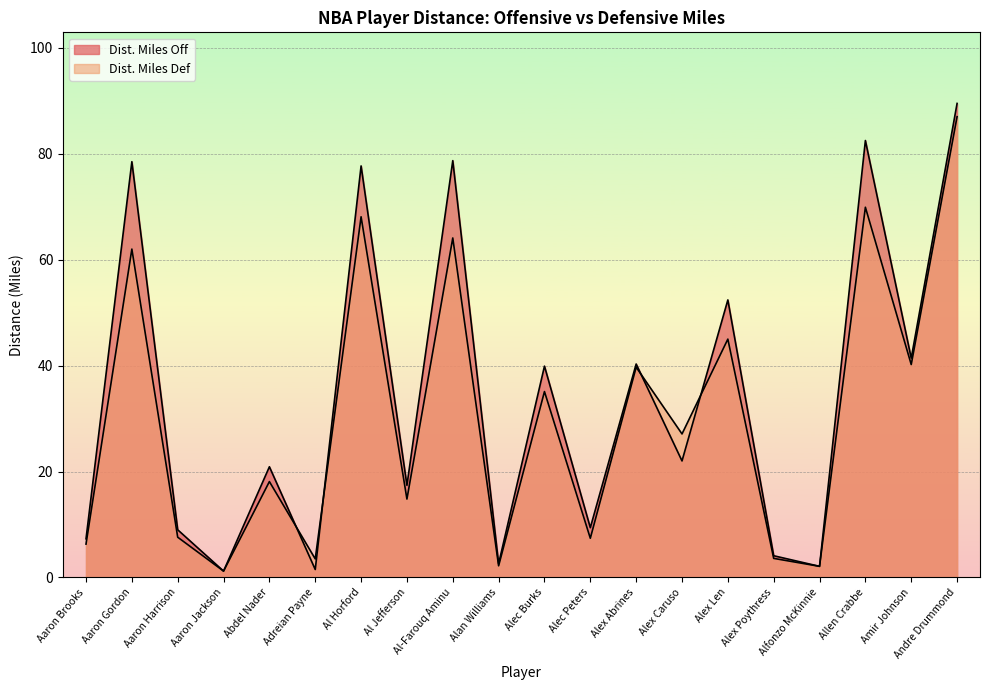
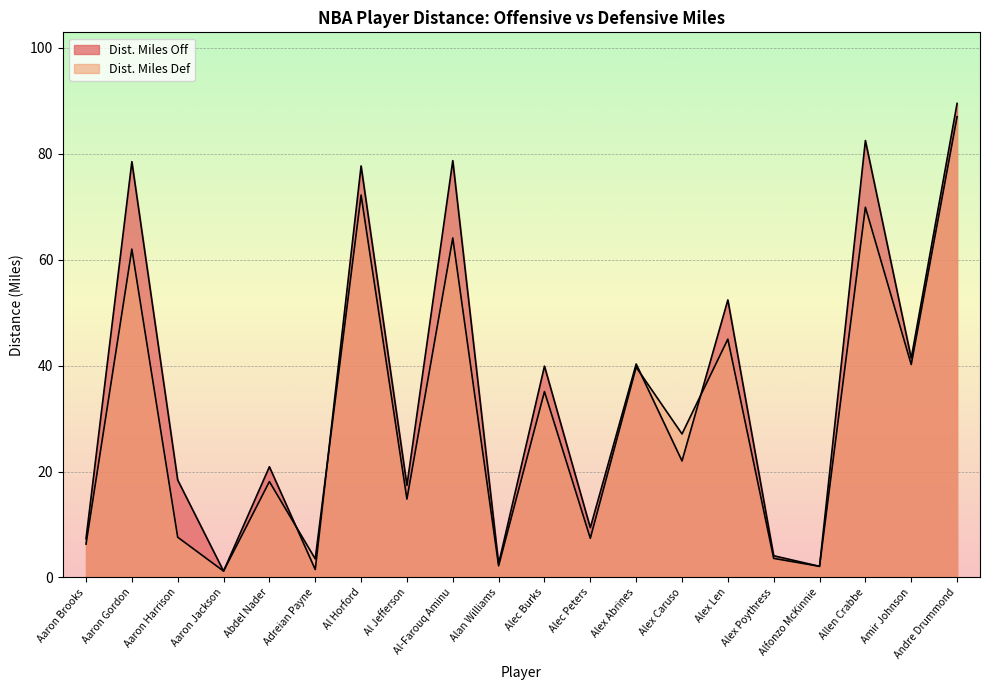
Dist. Miles Off, Aaron Harrison: 9 -> 18
Dist. Miles Def, Al Horford: 68 -> 72
